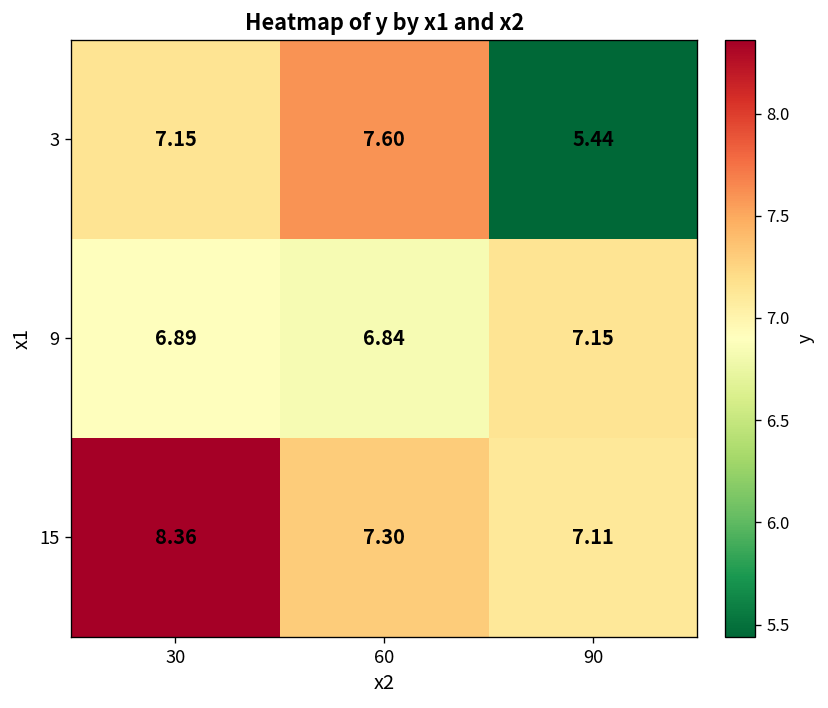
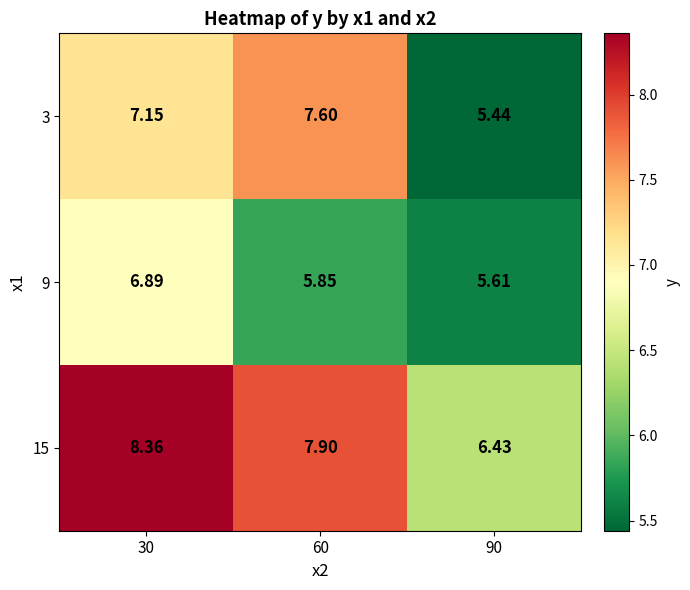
9, 60: 6.84 -> 5.85
9, 90: 7.15 -> 5.61
15, 60: 7.30 -> 7.90
15, 90: 7.11 -> 6.43
